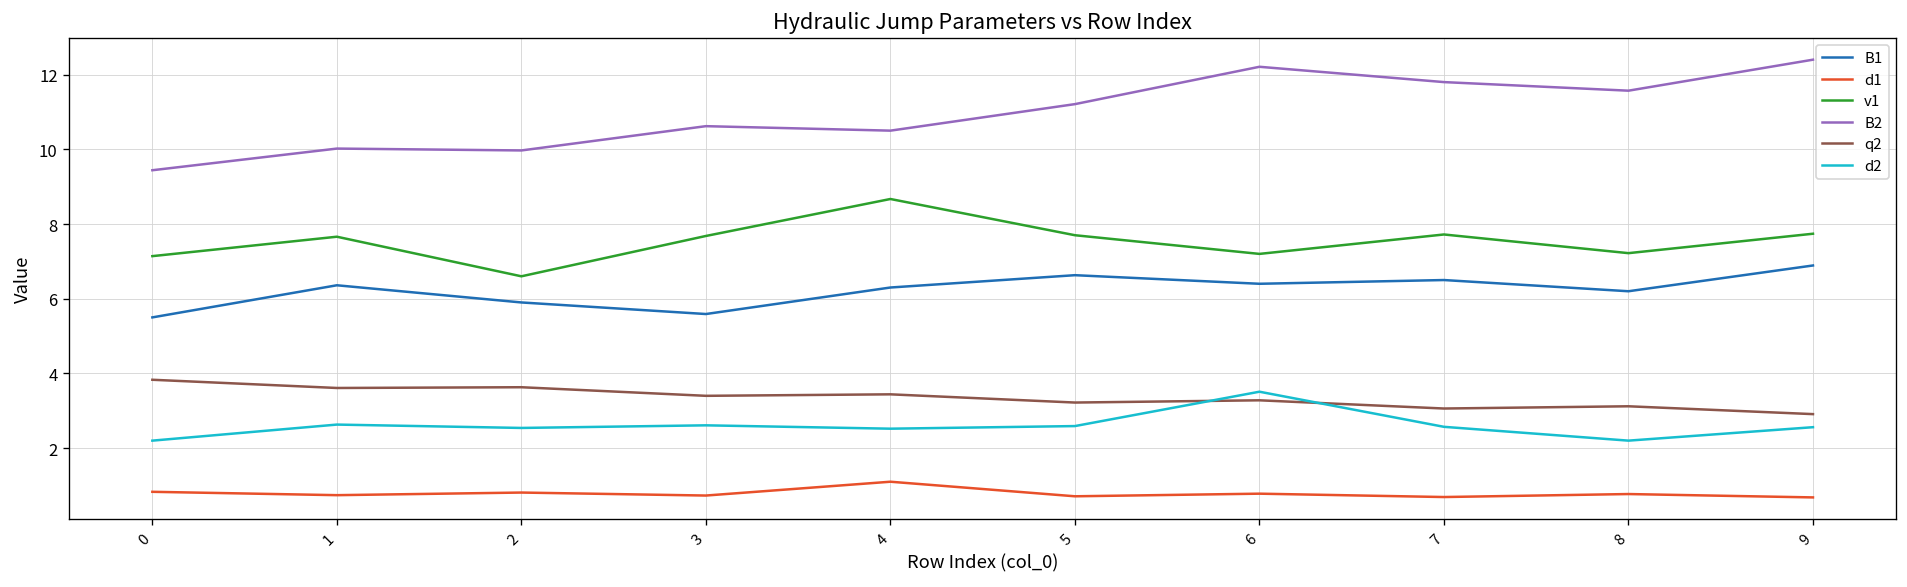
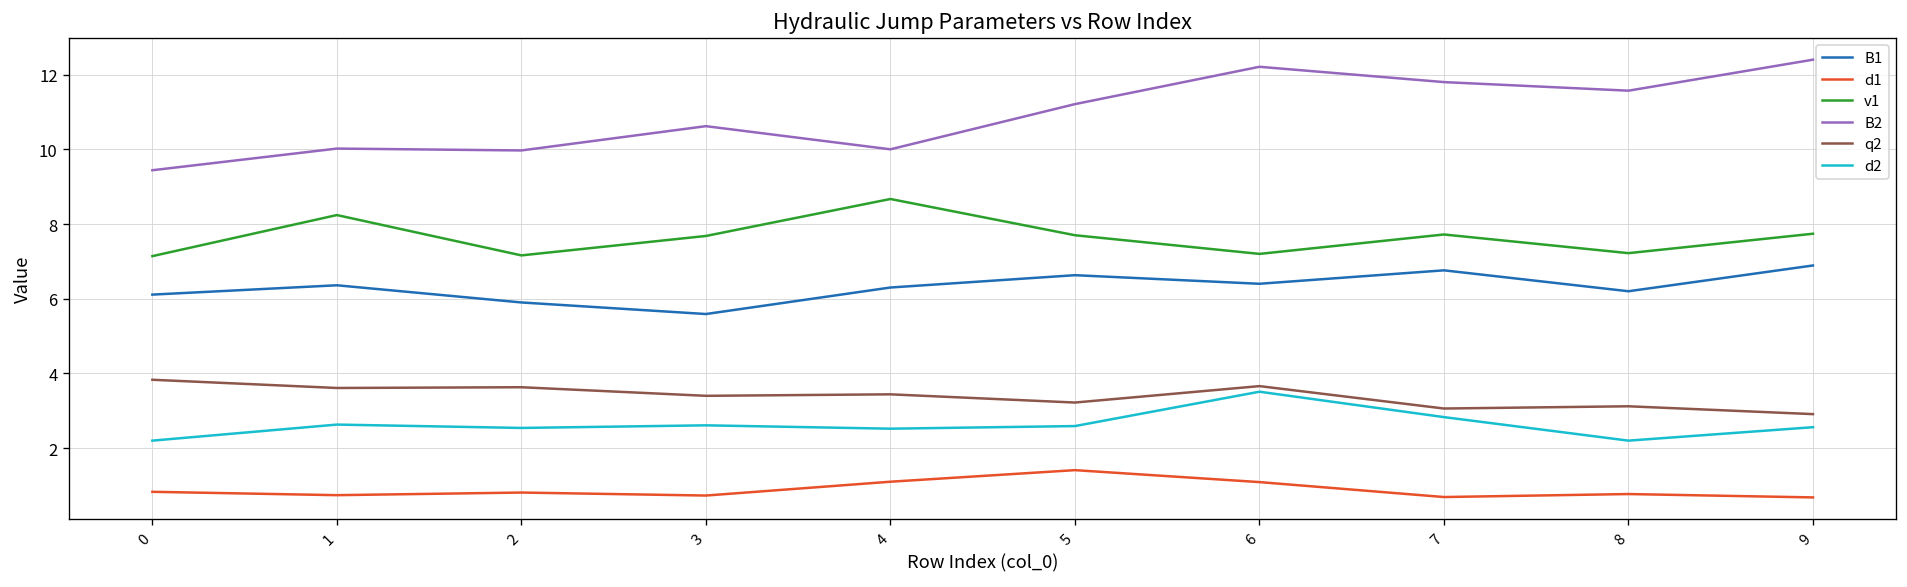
B1, 0: 5.5 -> 6.1
v1, 1: 7.7 -> 8.2
v1, 2: 6.6 -> 7.2
B2, 4: 10.5 -> 10.0
d1, 5: 0.7 -> 1.4
d1, 6: 0.8 -> 1.1
q2, 6: 3.3 -> 3.7
B1, 7: 6.5 -> 6.8
d2, 7: 2.6 -> 2.8
